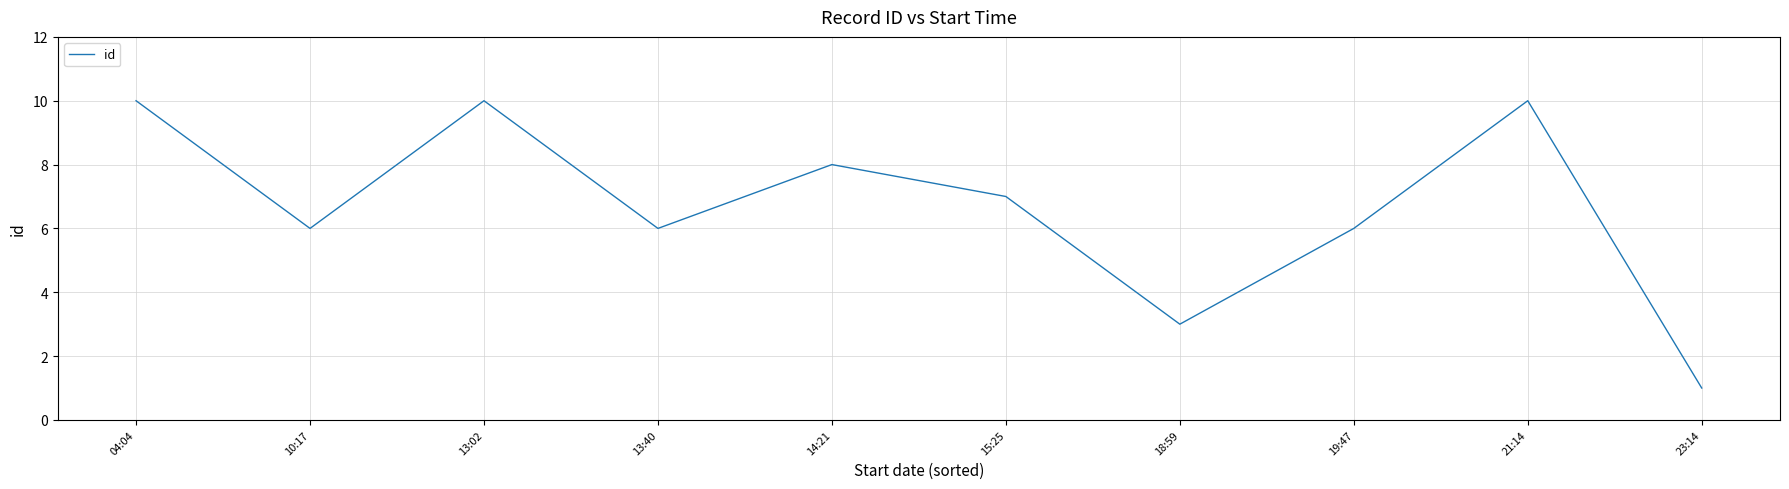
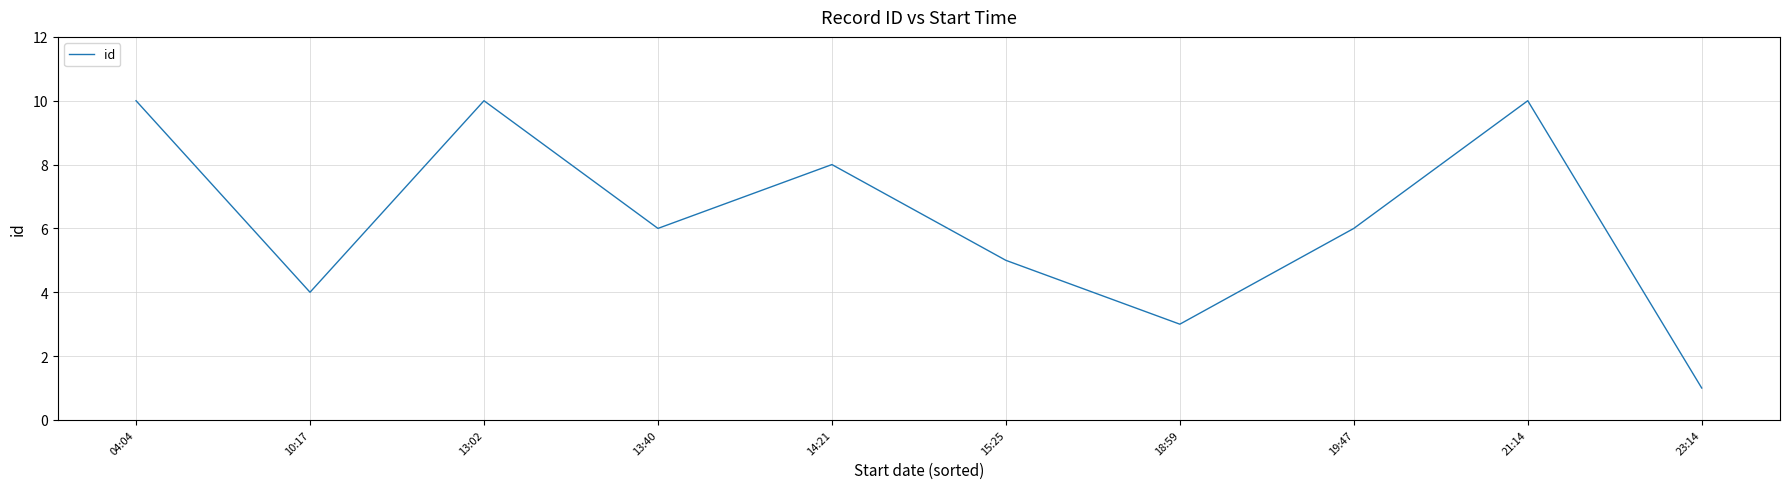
10:17: 6 -> 4
15:25: 7 -> 5
